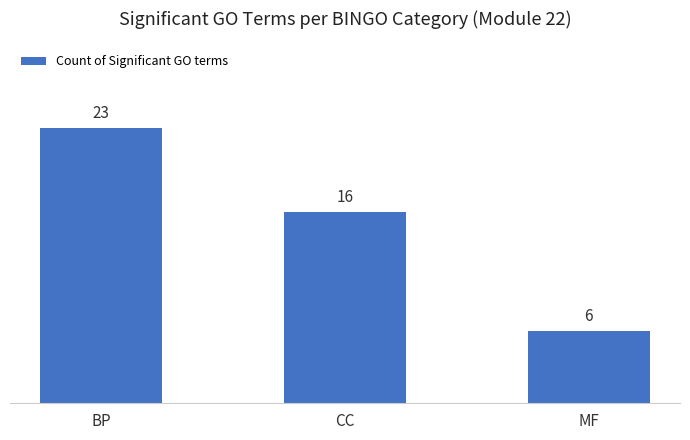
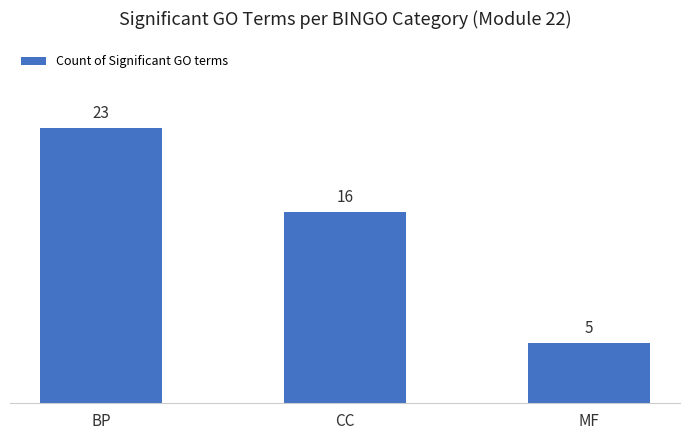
MF: 6 -> 5
